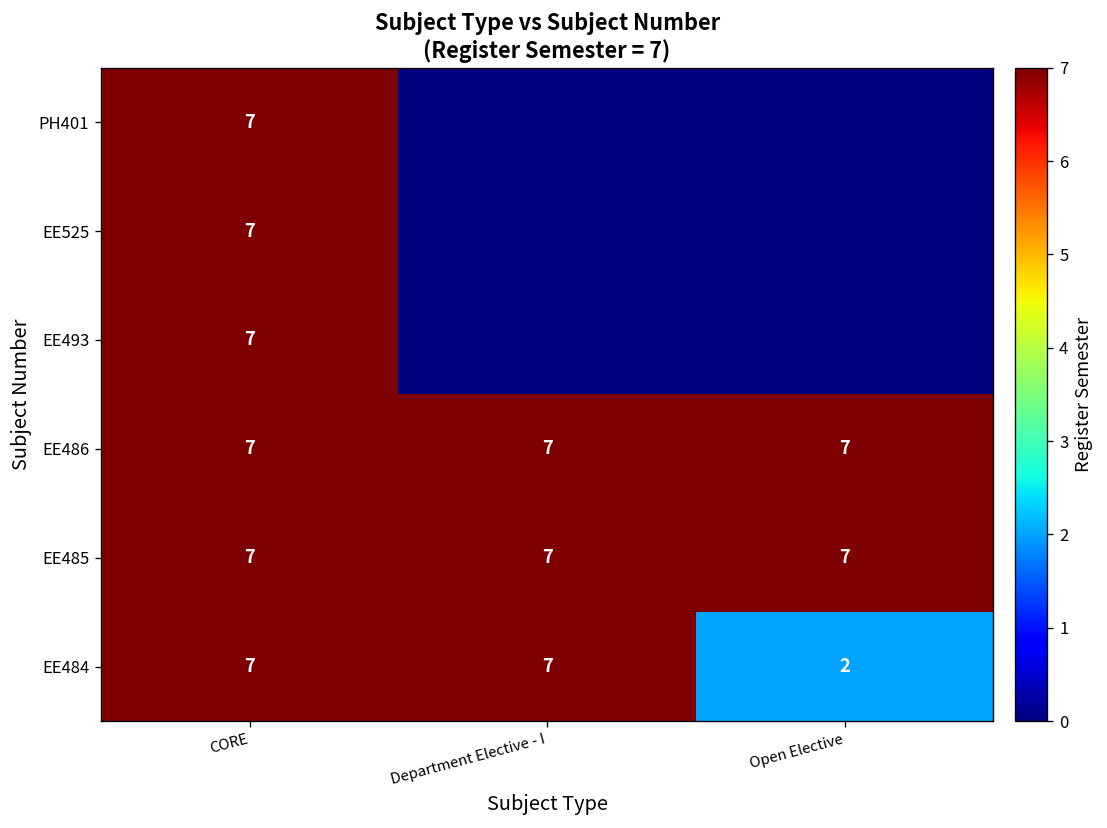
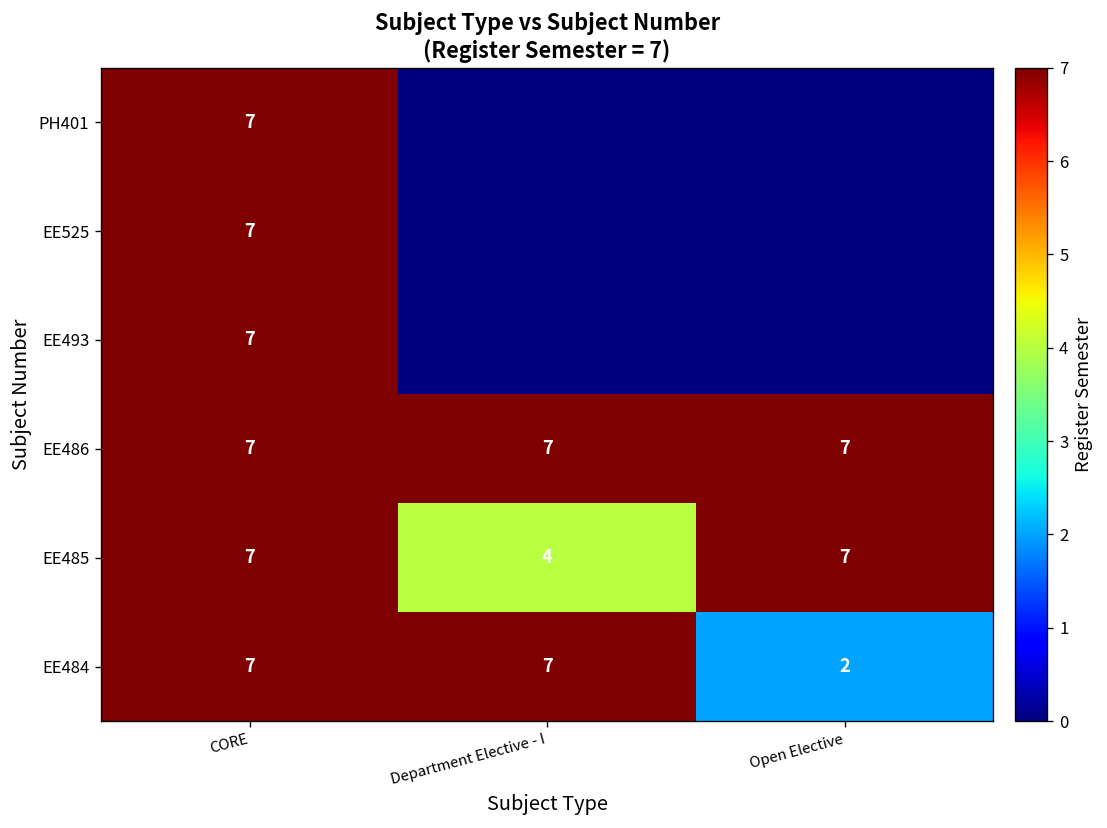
EE485, Department Elective - I: 7 -> 4
